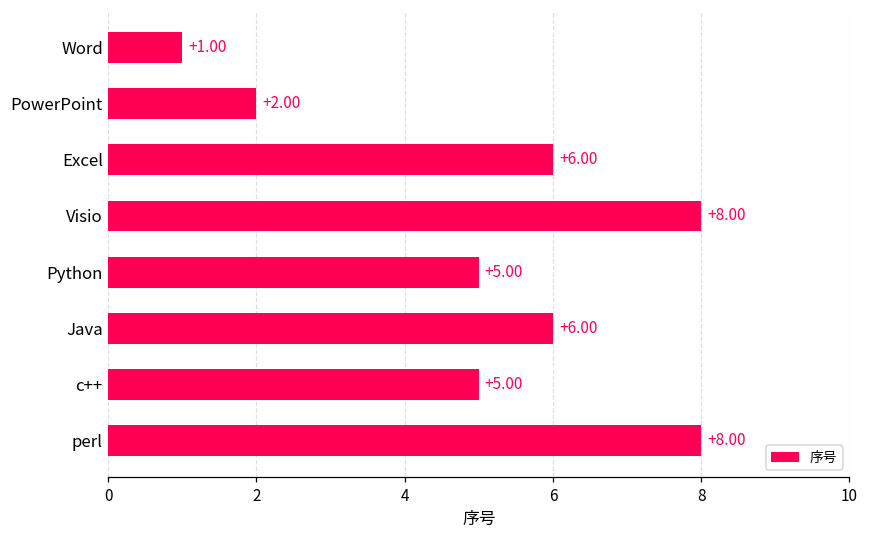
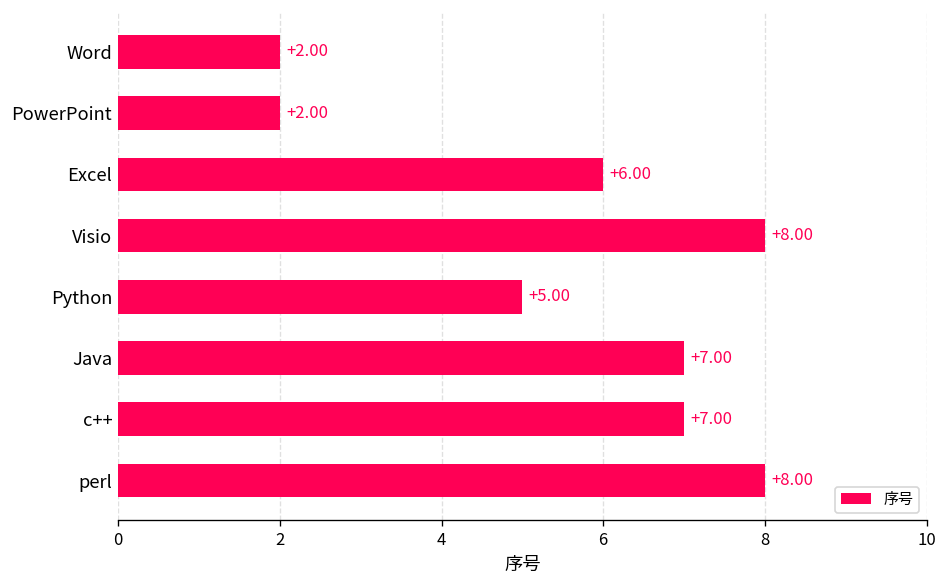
Word: +1.00 -> +2.00
Java: +6.00 -> +7.00
c++: +5.00 -> +7.00
